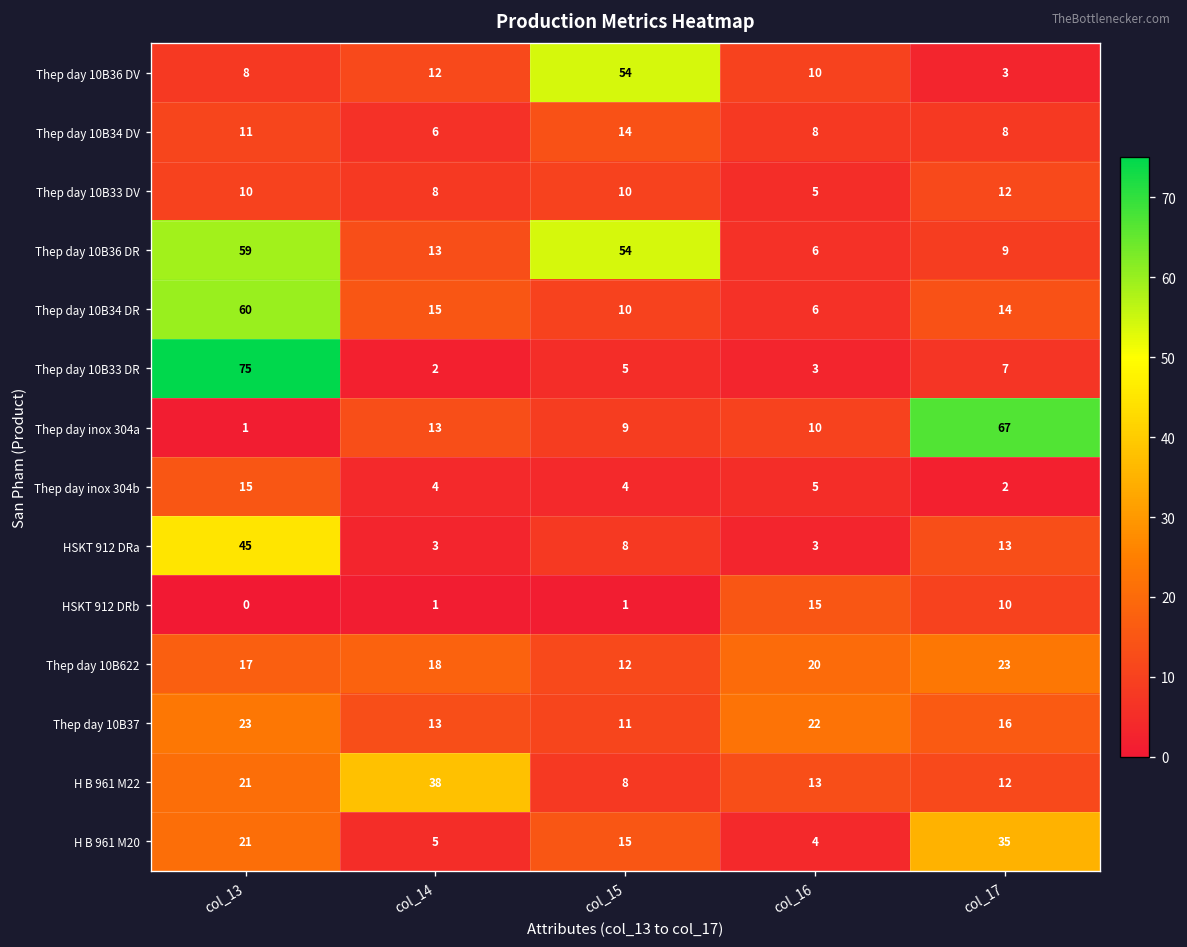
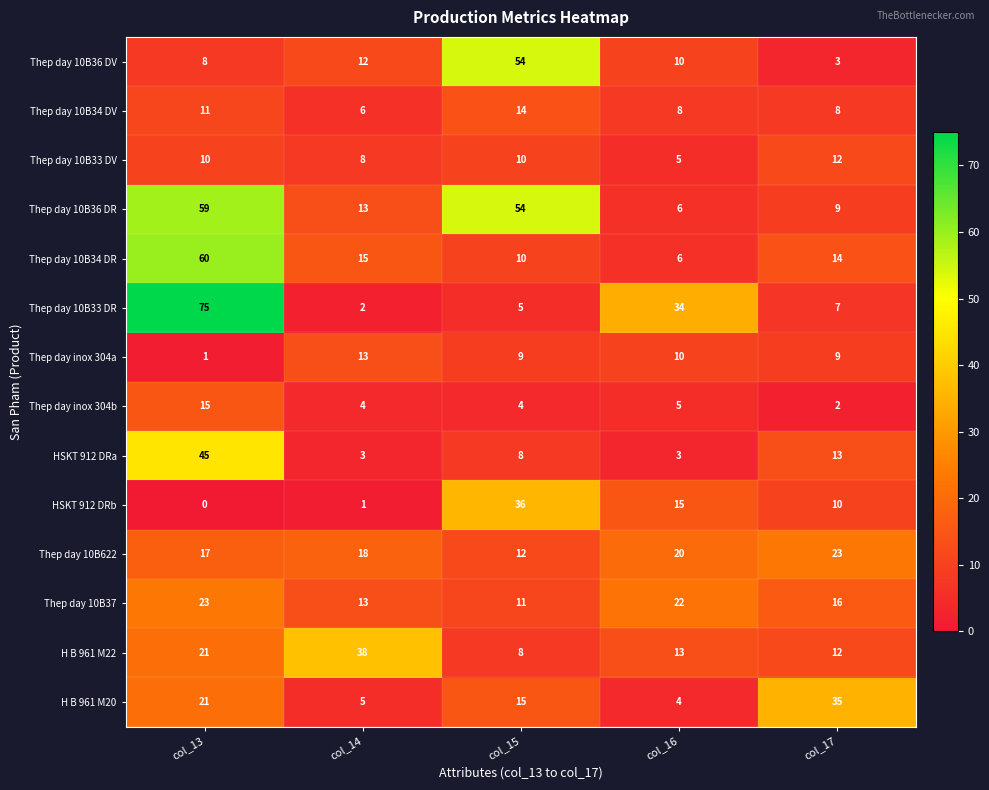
Thep day 10B33 DR, col_16: 3 -> 34
Thep day inox 304a, col_17: 67 -> 9
HSKT 912 DRb, col_15: 1 -> 36
